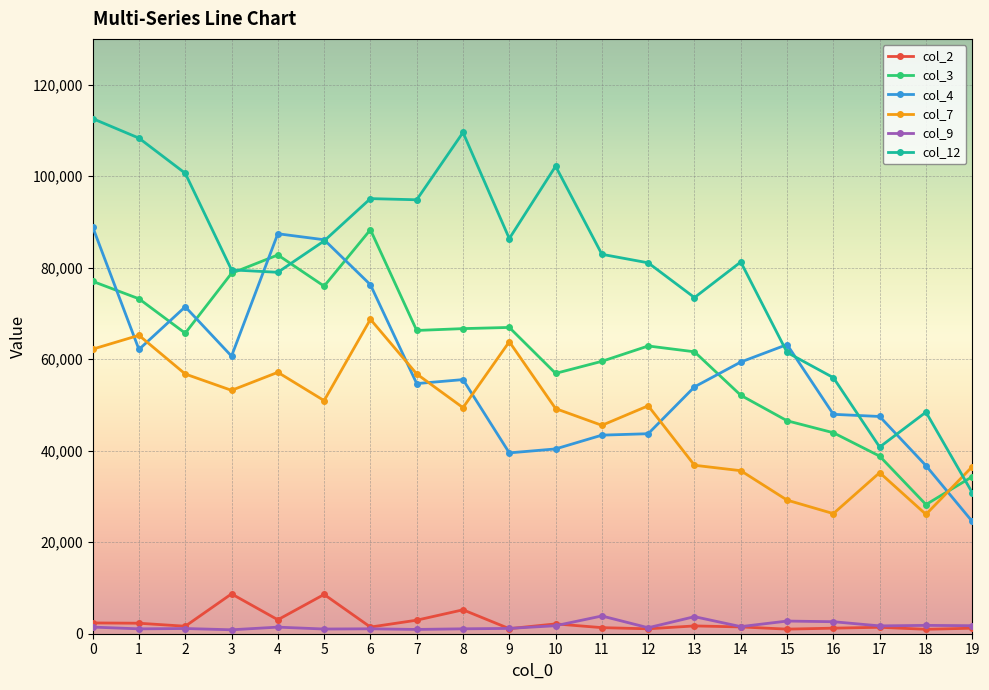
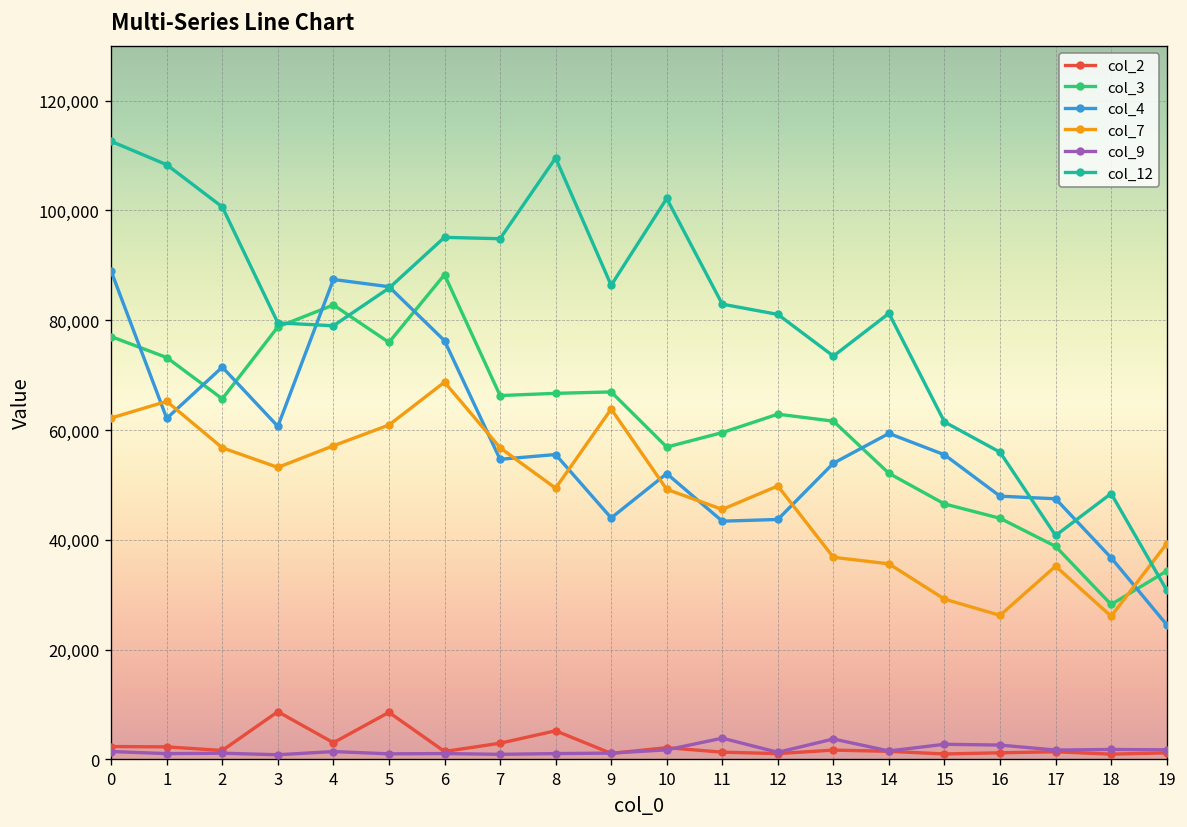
col_7, 5: 51,000 -> 61,000
col_4, 9: 40,000 -> 44,000
col_4, 10: 40,000 -> 52,000
col_4, 15: 63,000 -> 55,000
col_7, 19: 37,000 -> 39,000
